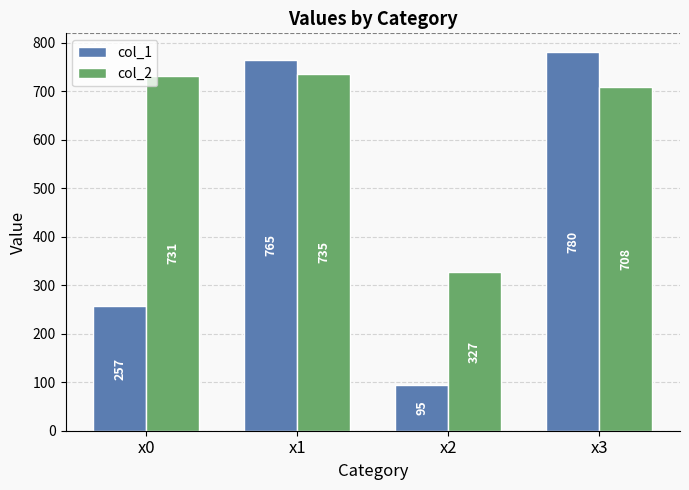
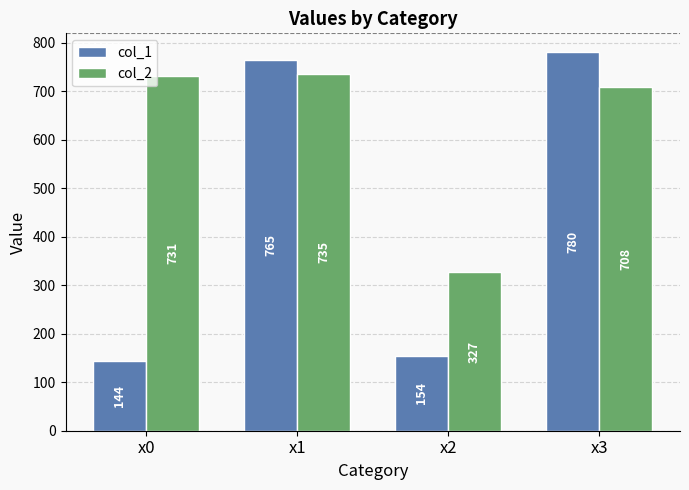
col_1, x0: 257 -> 144
col_1, x2: 95 -> 154
